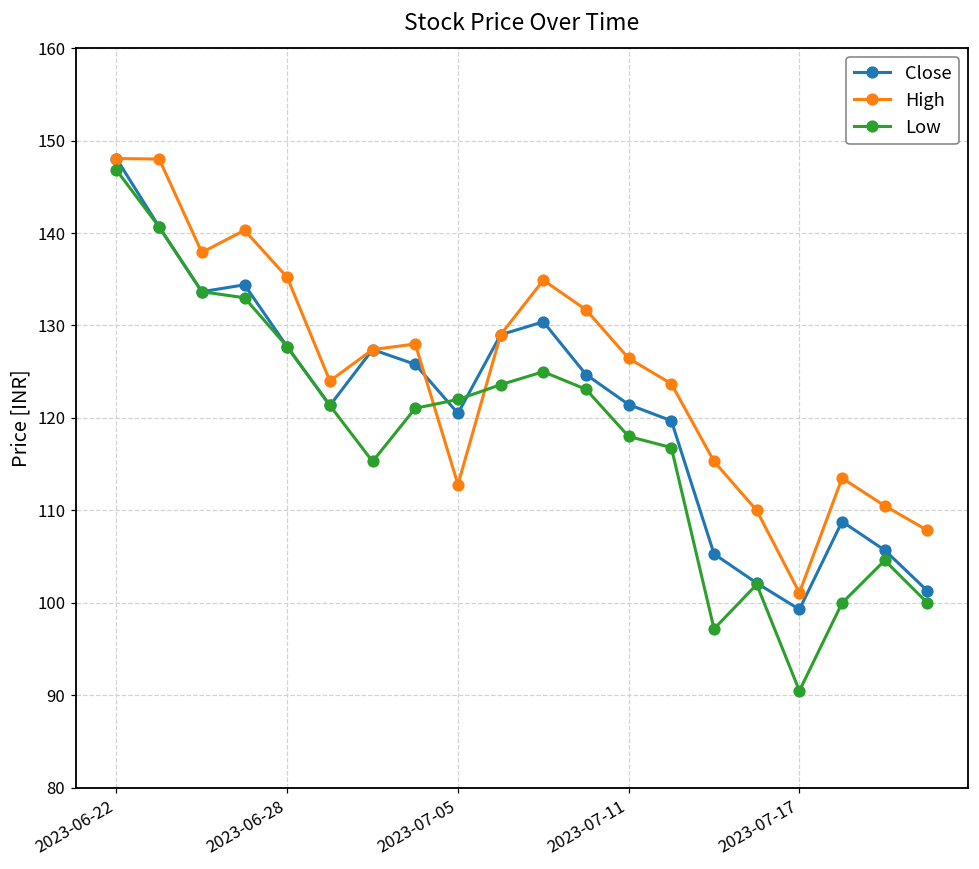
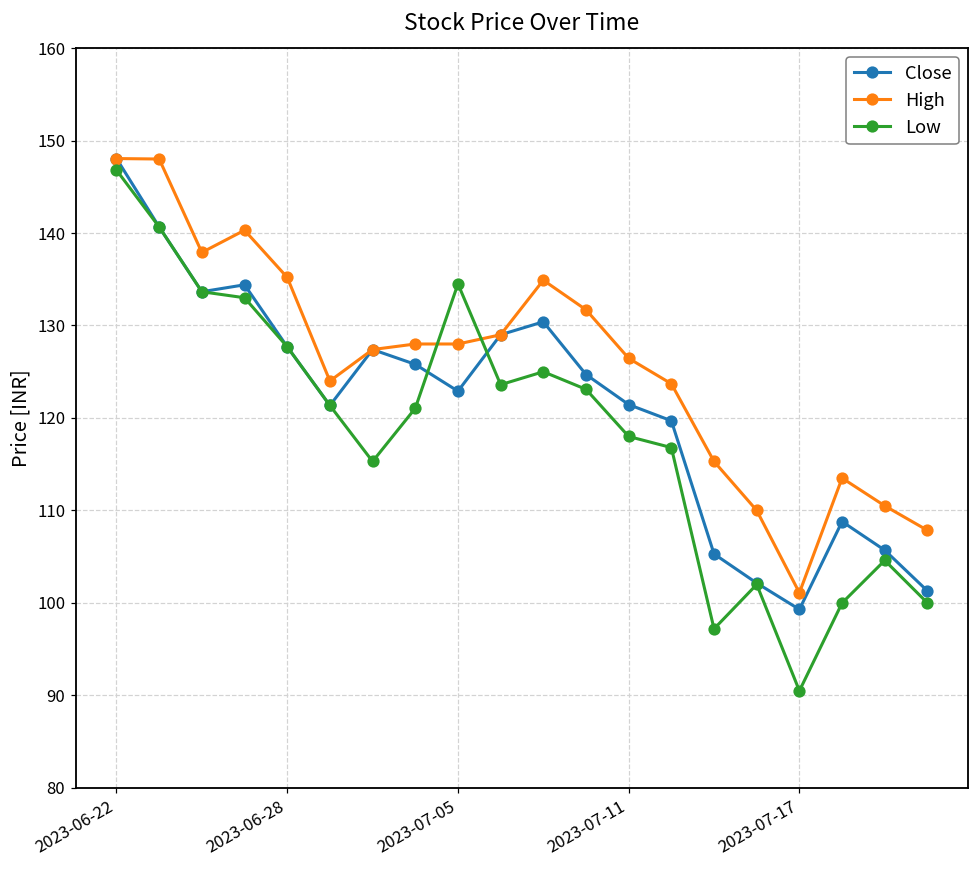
Close, 2023-07-05: 121 -> 123
High, 2023-07-05: 113 -> 128
Low, 2023-07-05: 122 -> 135
